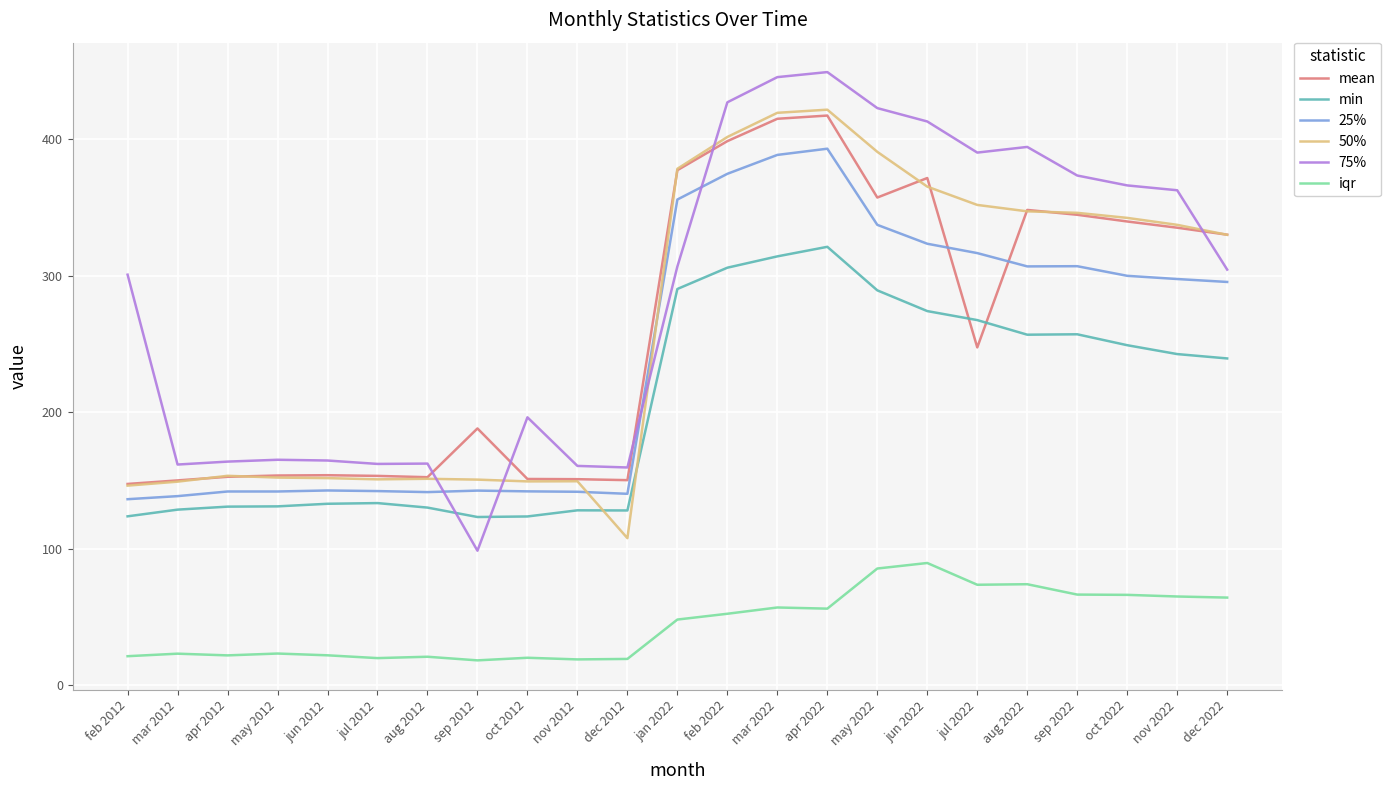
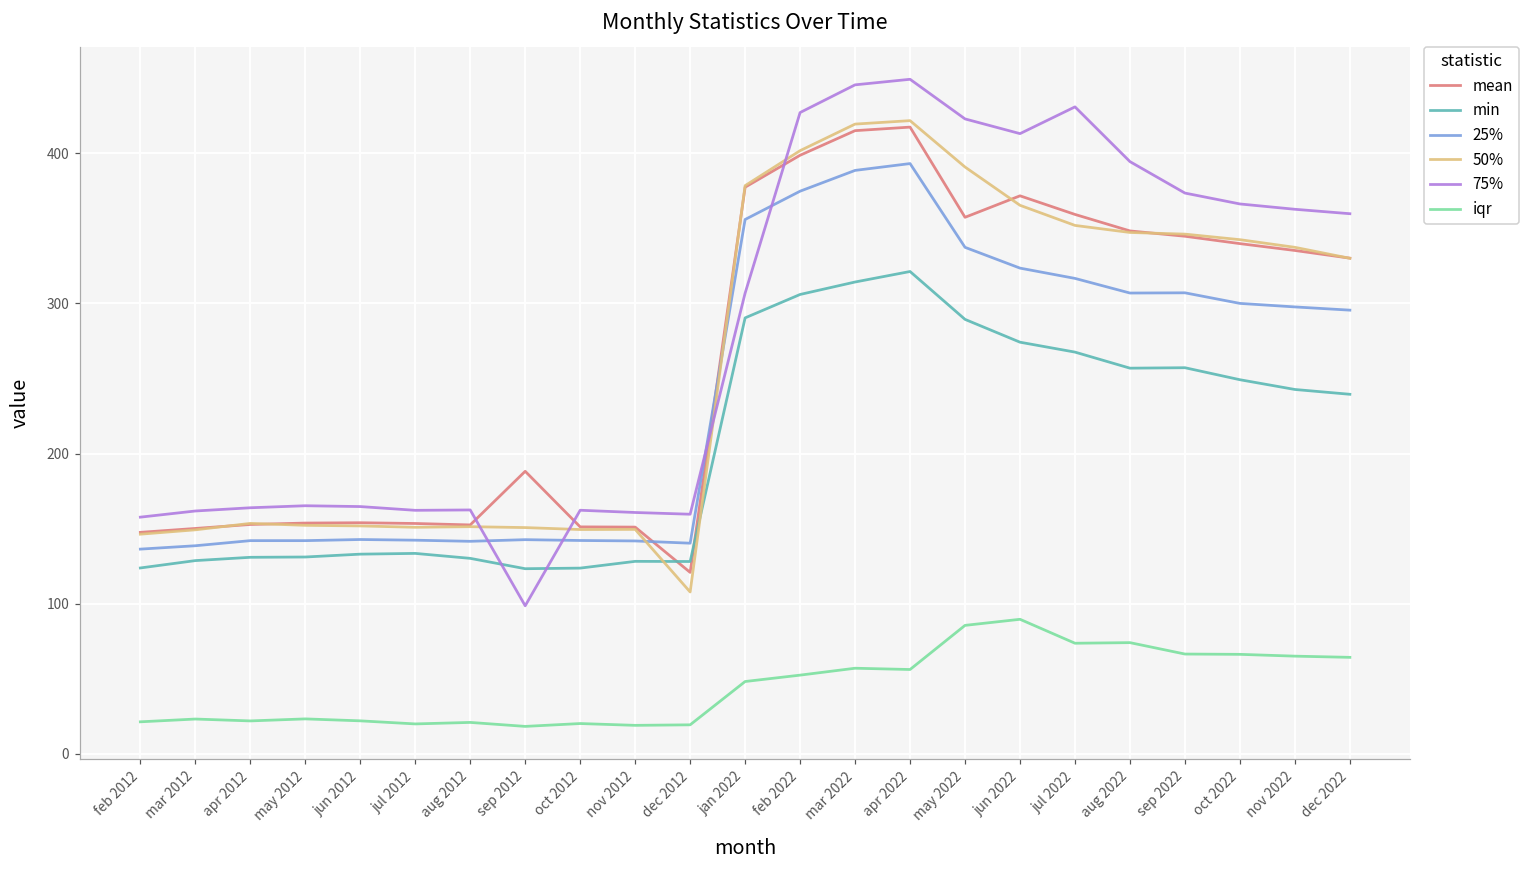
75%, feb 2012: 301 -> 158
75%, oct 2012: 196 -> 162
mean, dec 2012: 150 -> 121
mean, jul 2022: 248 -> 359
75%, jul 2022: 390 -> 431
75%, dec 2022: 305 -> 360
